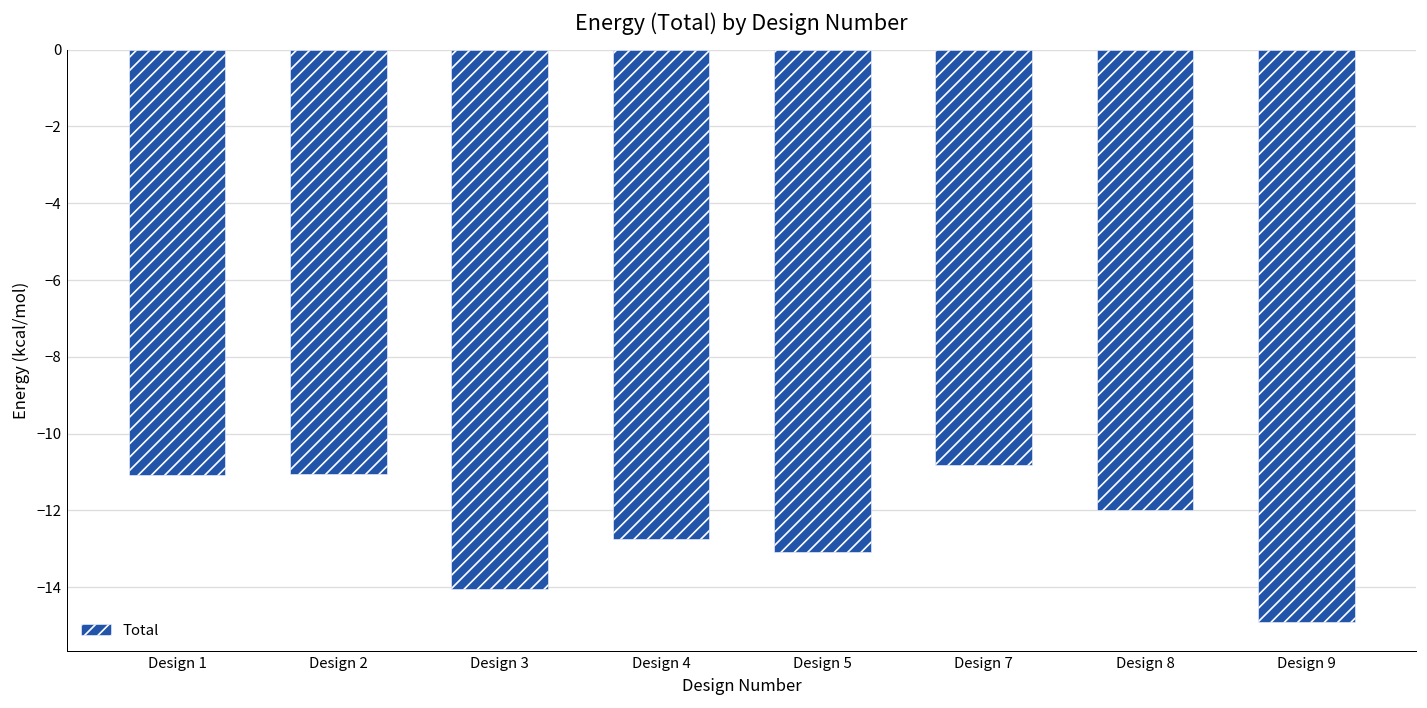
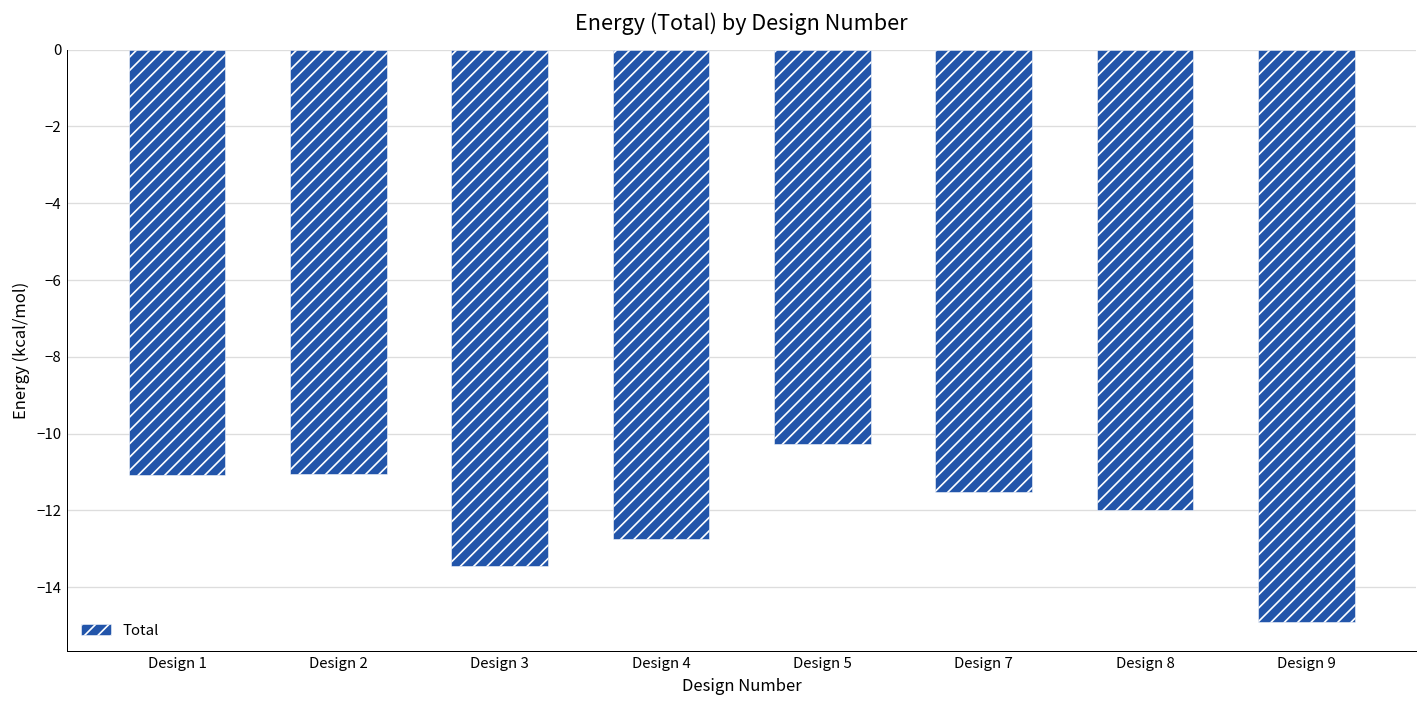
Design 3: -14.0 -> -13.4
Design 5: -13.1 -> -10.3
Design 7: -10.8 -> -11.5
